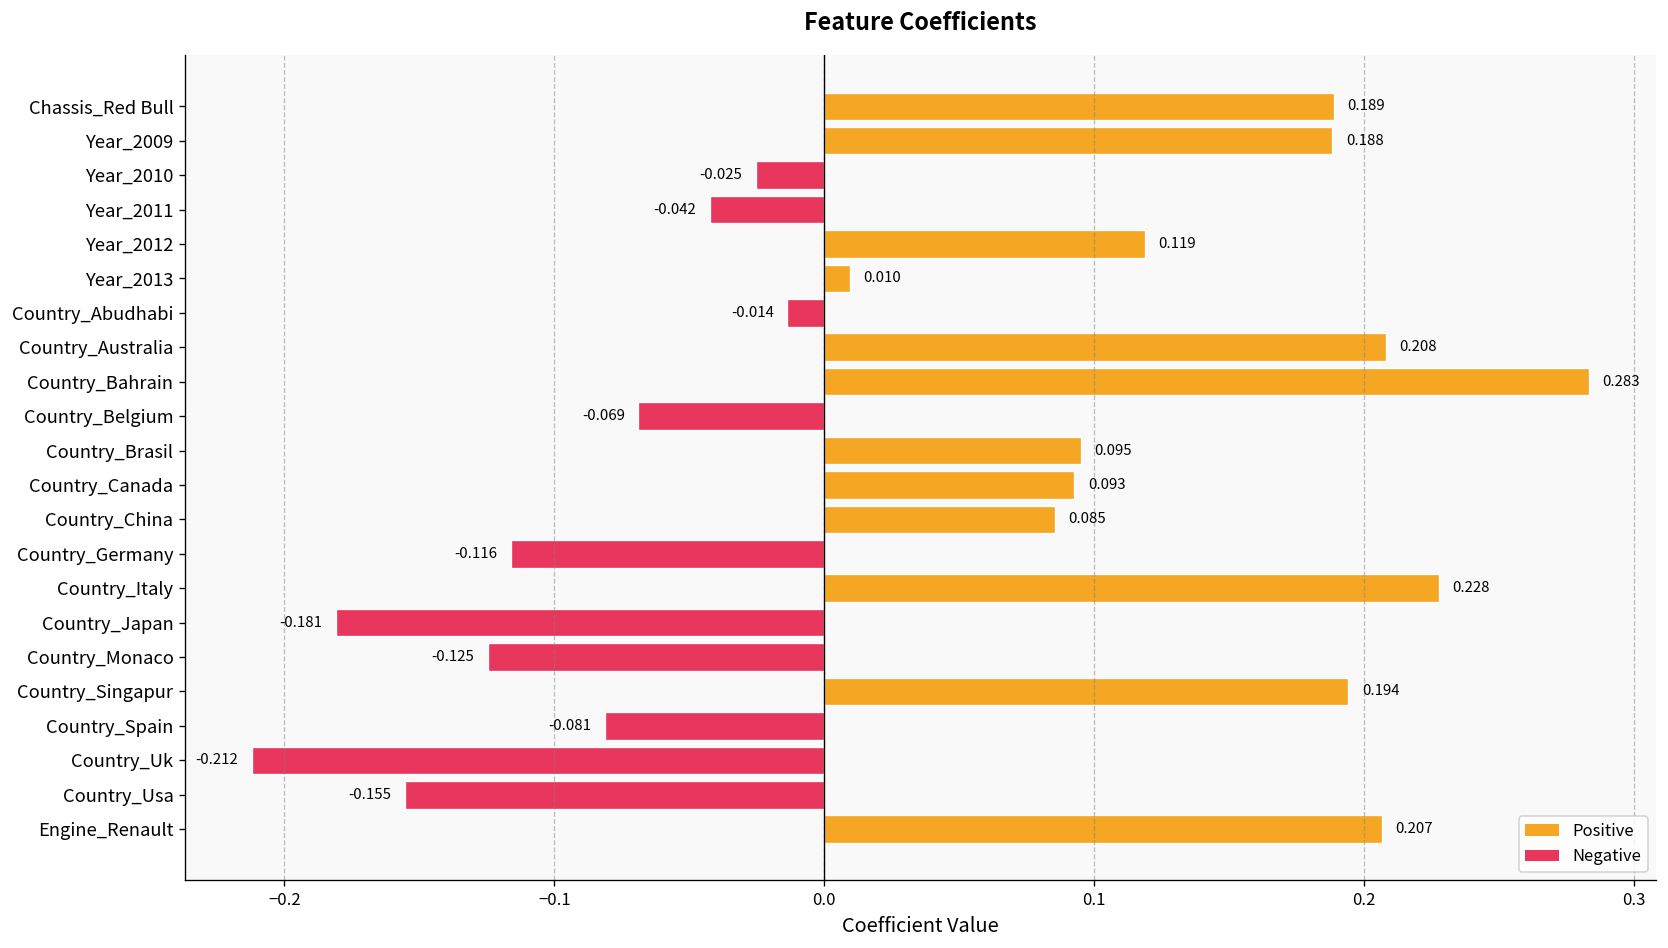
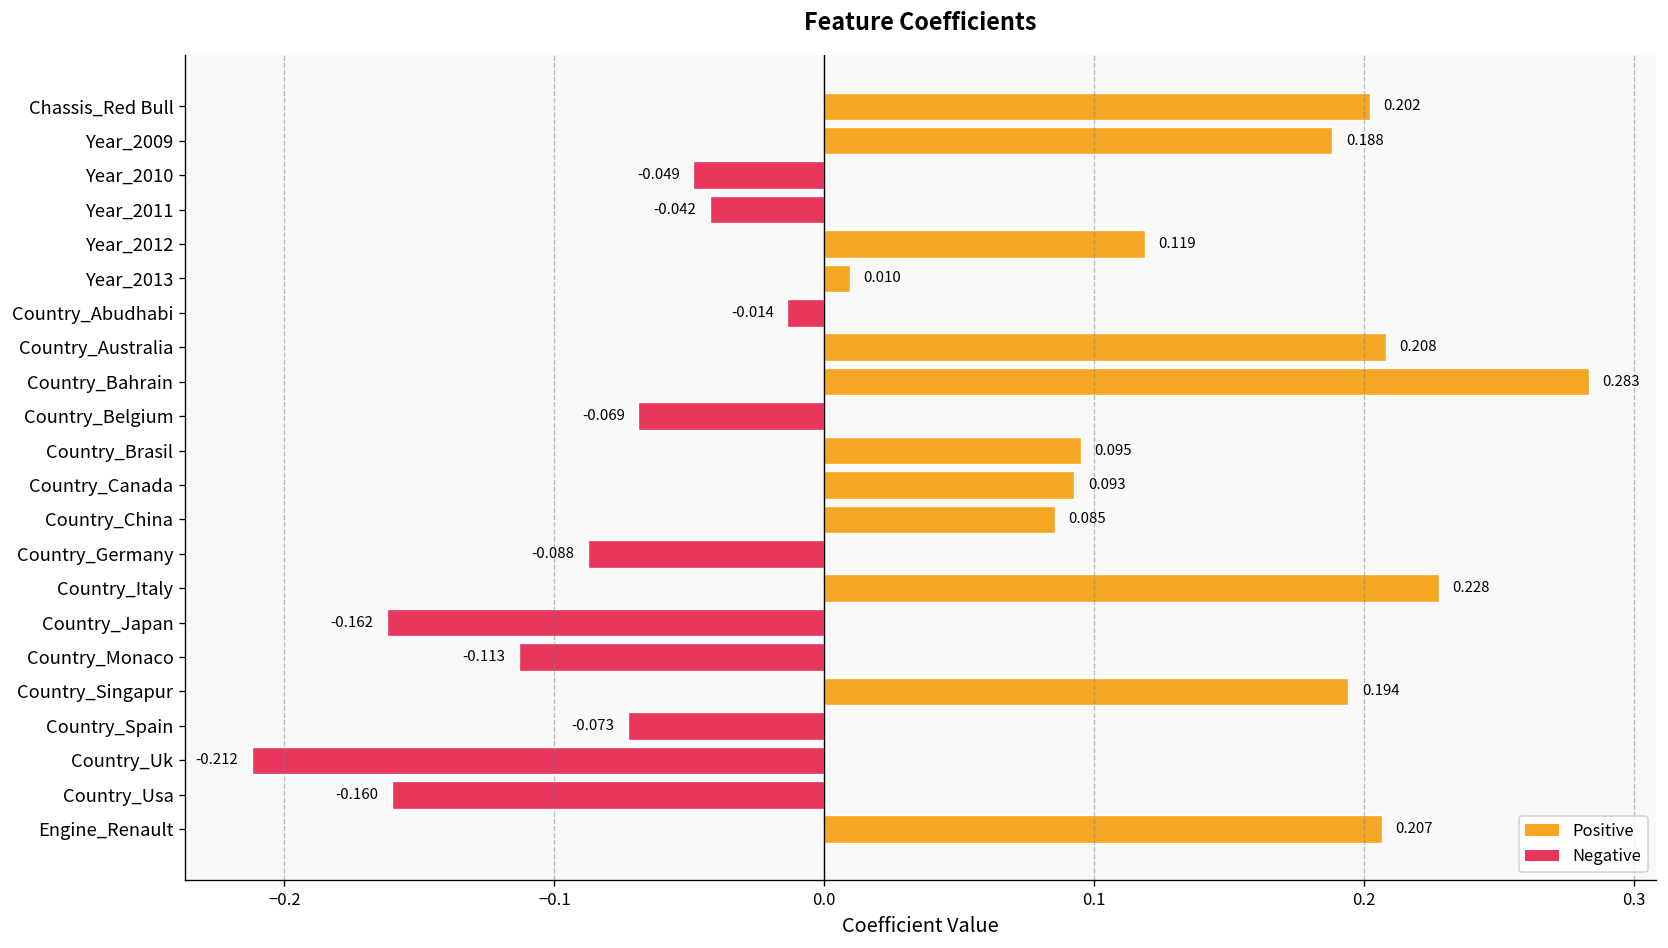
Chassis_Red Bull: 0.189 -> 0.202
Year_2010: -0.025 -> -0.049
Country_Germany: -0.116 -> -0.088
Country_Japan: -0.181 -> -0.162
Country_Monaco: -0.125 -> -0.113
Country_Spain: -0.081 -> -0.073
Country_Usa: -0.155 -> -0.160
